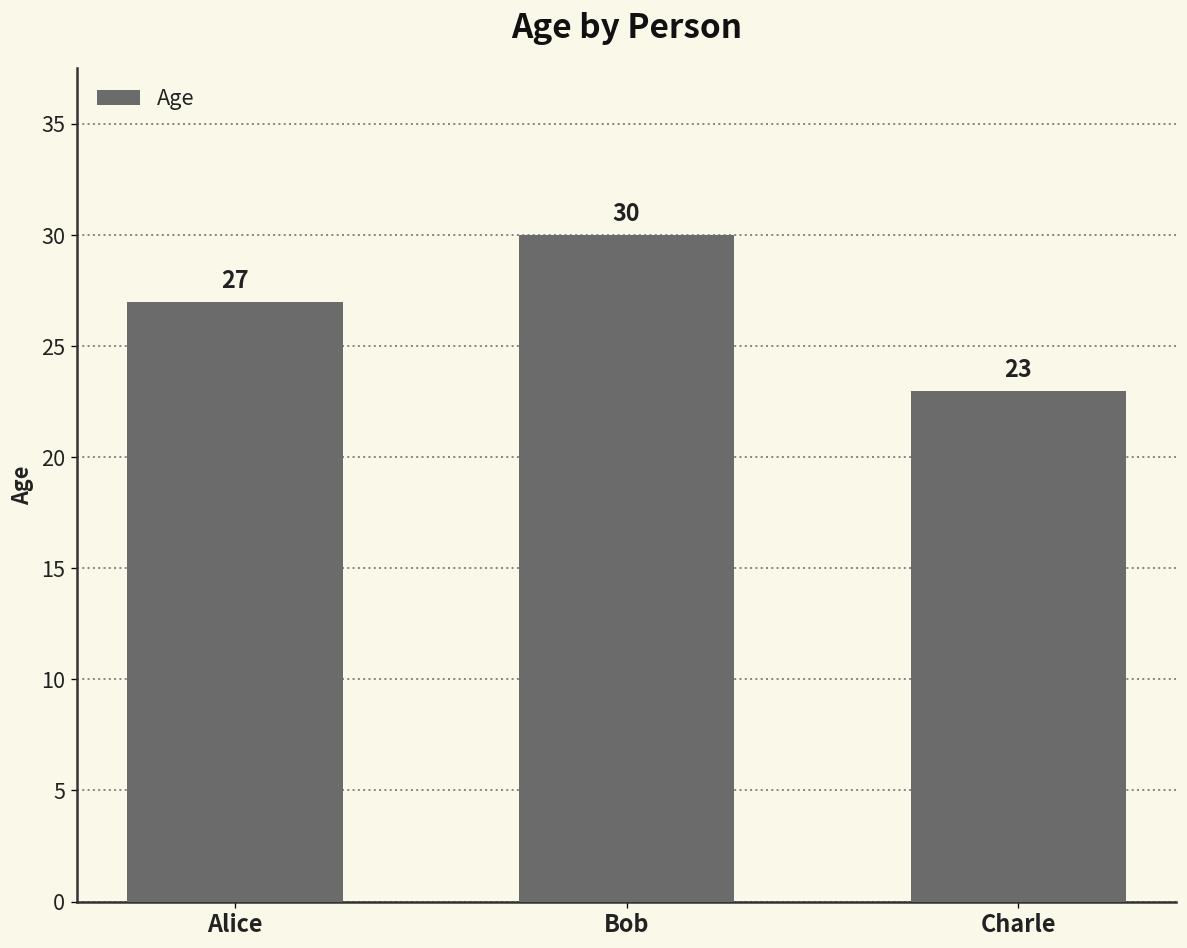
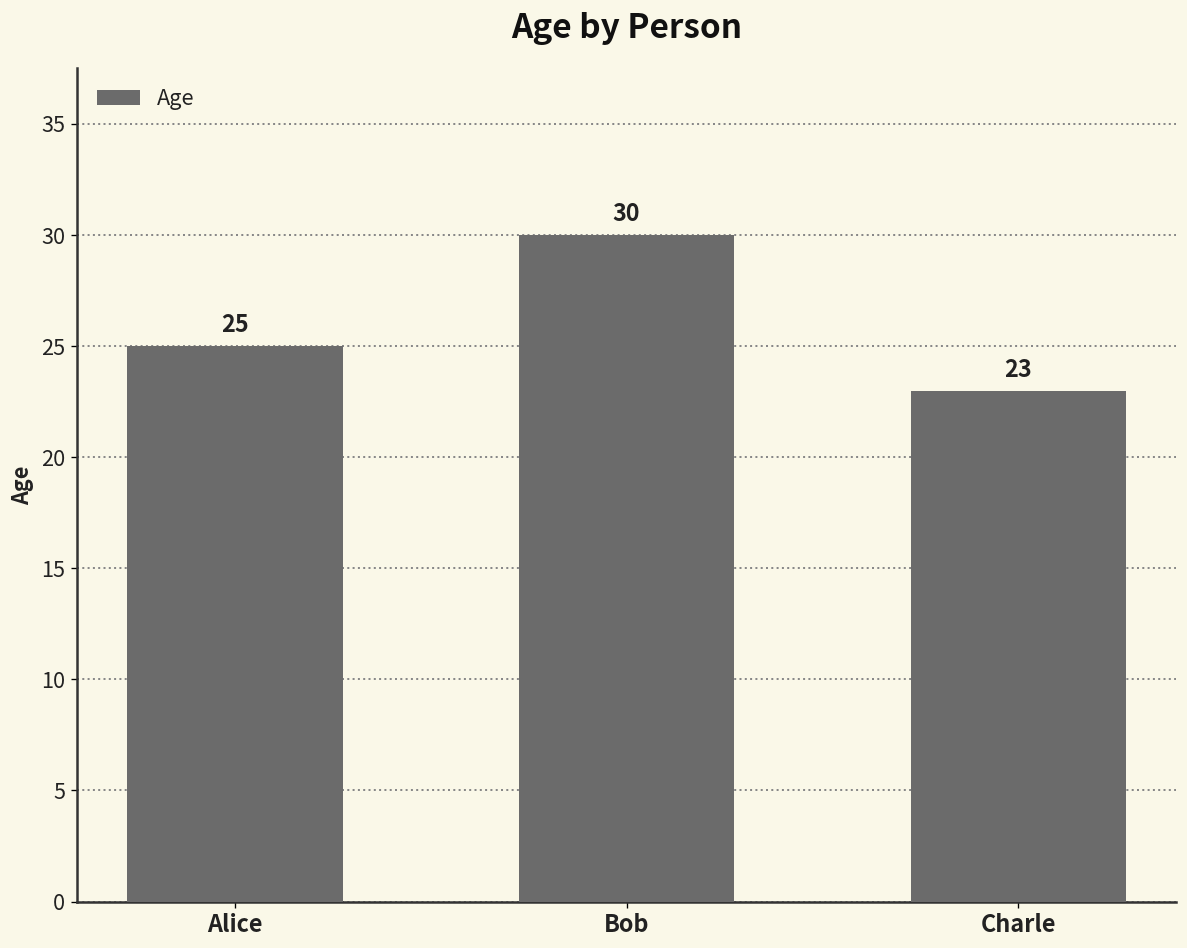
Alice: 27 -> 25
